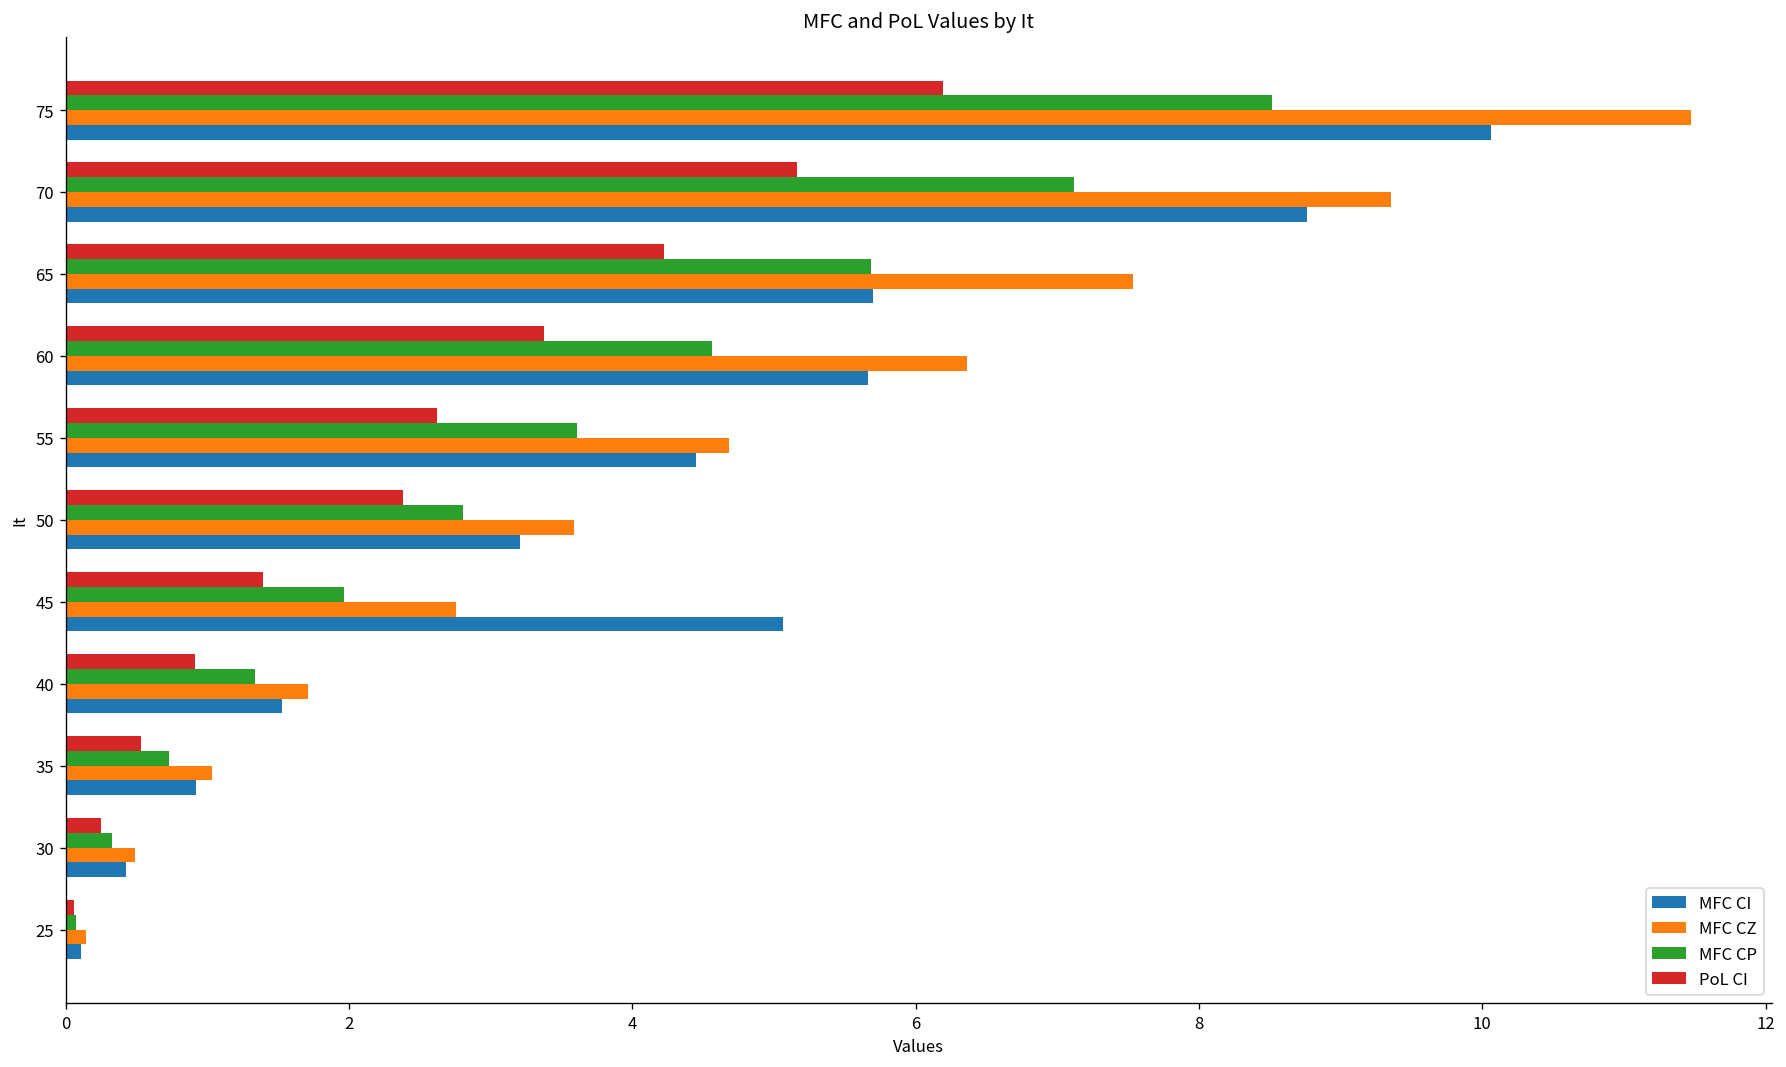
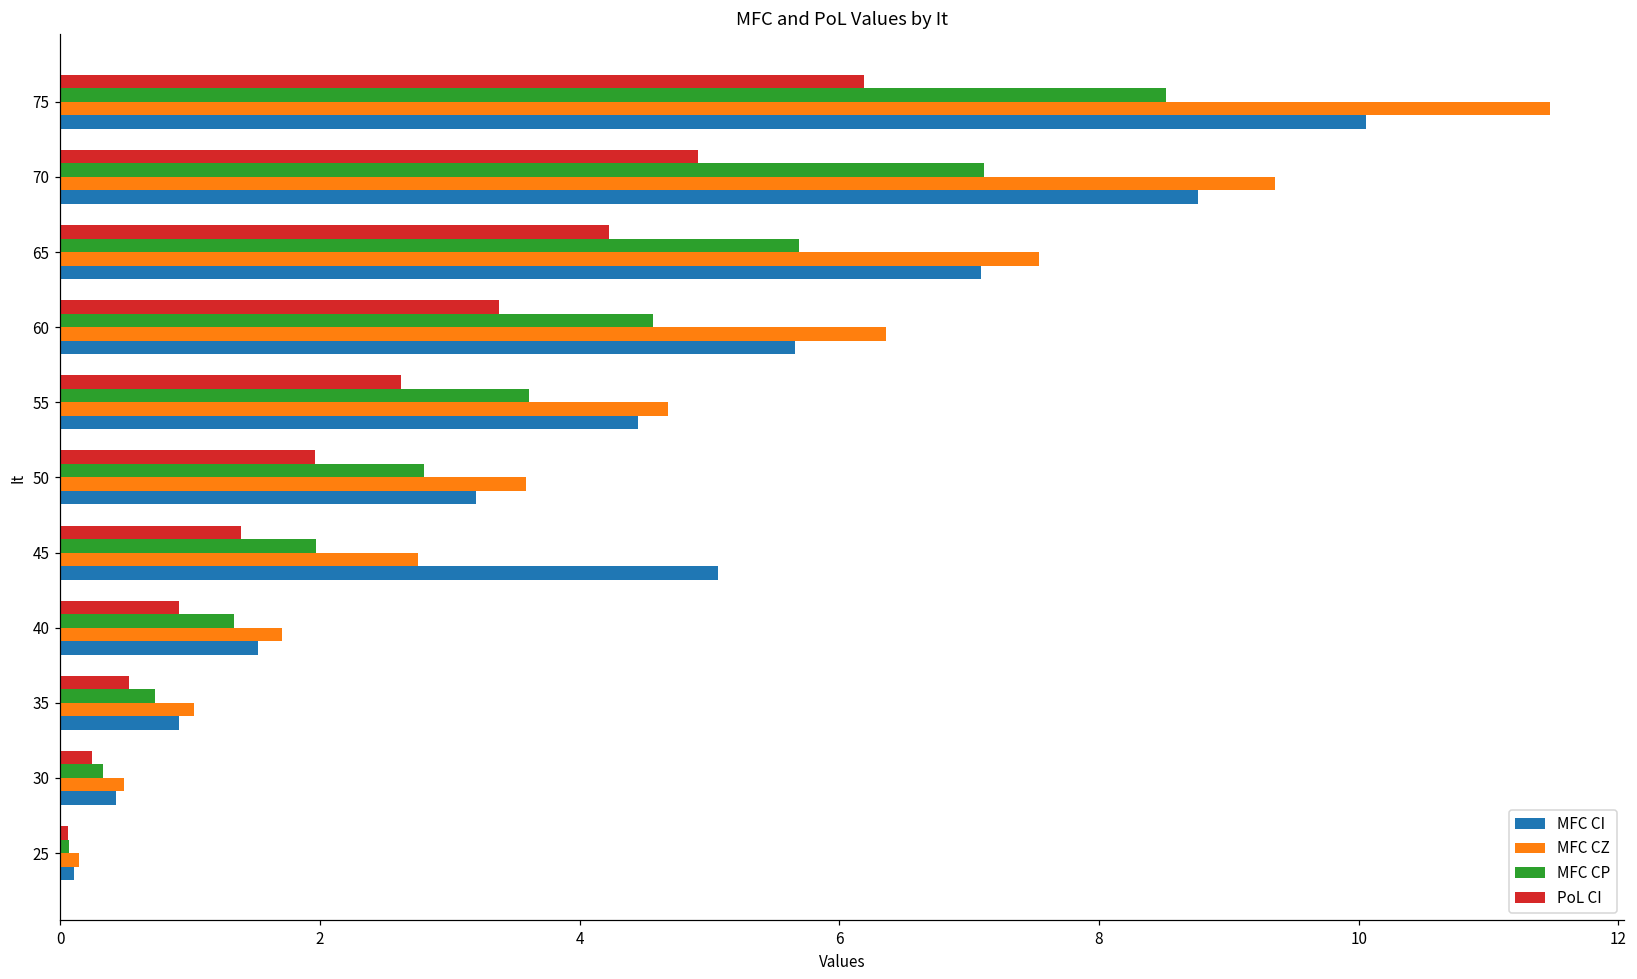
PoL CI, 70: 5.16 -> 4.91
MFC CI, 65: 5.70 -> 7.09
PoL CI, 50: 2.38 -> 1.96
